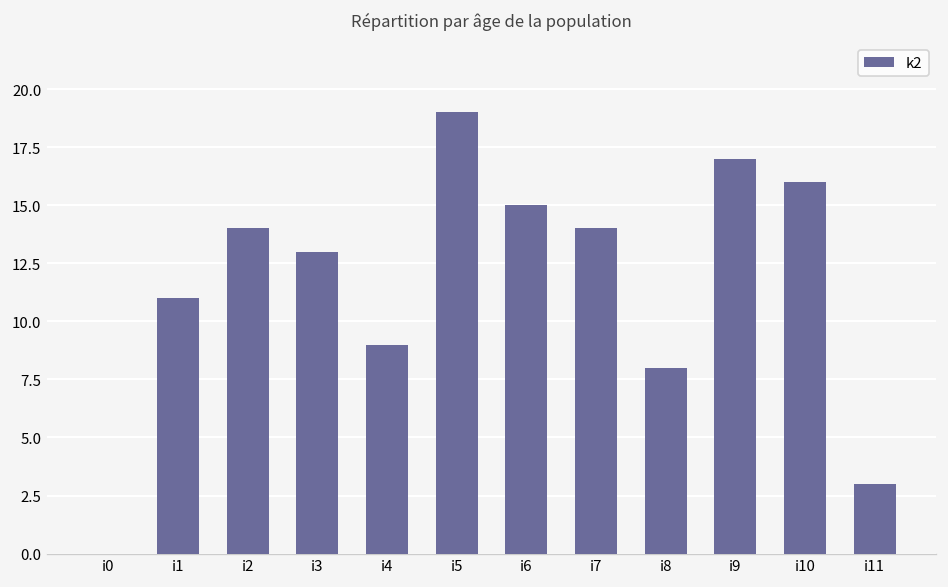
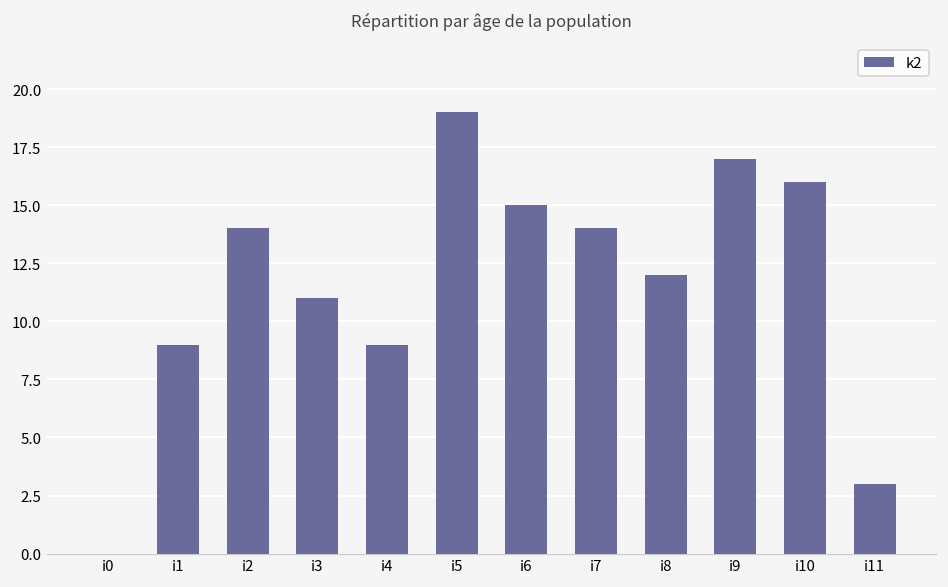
i1: 11 -> 9
i3: 13 -> 11
i8: 8 -> 12
